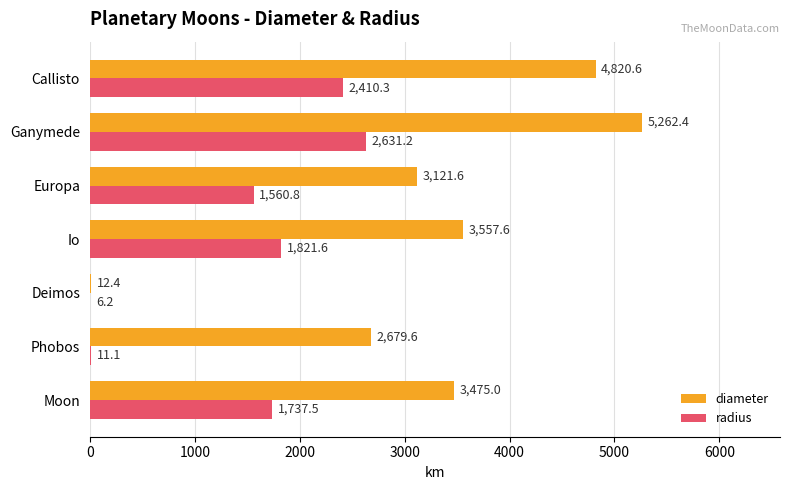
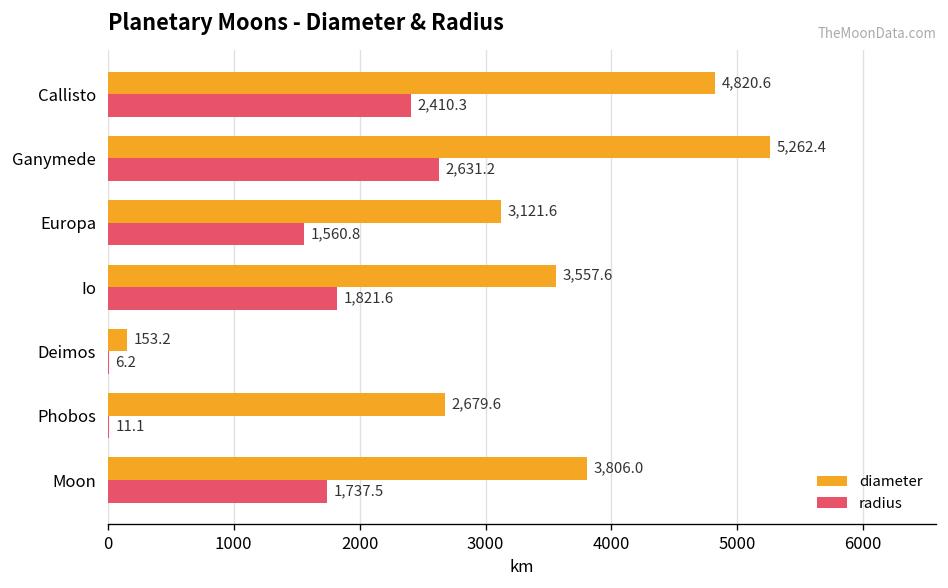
diameter, Deimos: 12.4 -> 153.2
diameter, Moon: 3,475.0 -> 3,806.0
